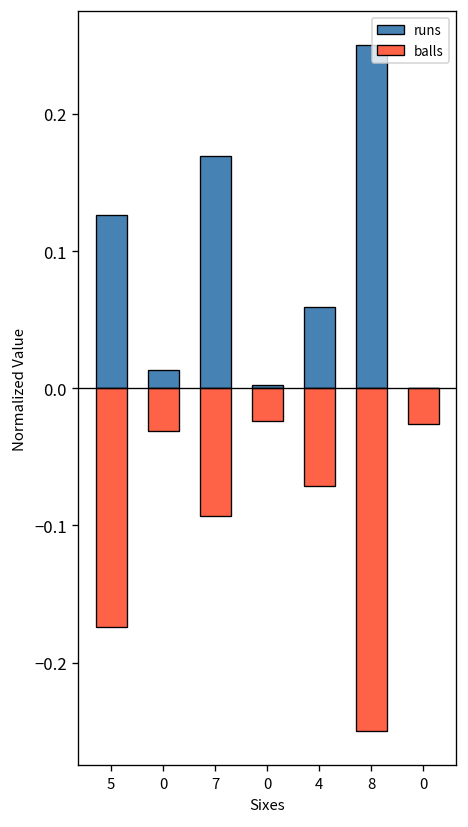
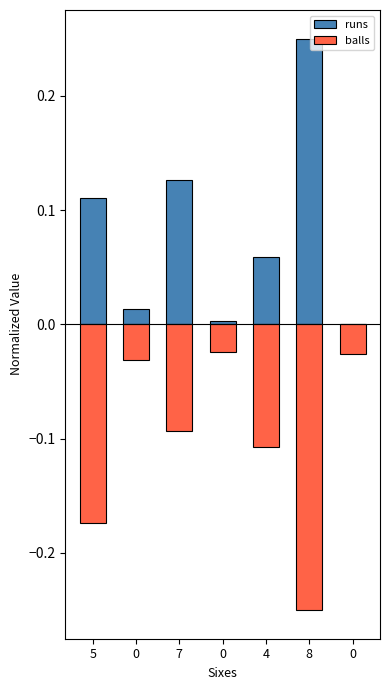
runs, 5: 0.126 -> 0.110
runs, 7: 0.169 -> 0.126
balls, 4: -0.071 -> -0.107
